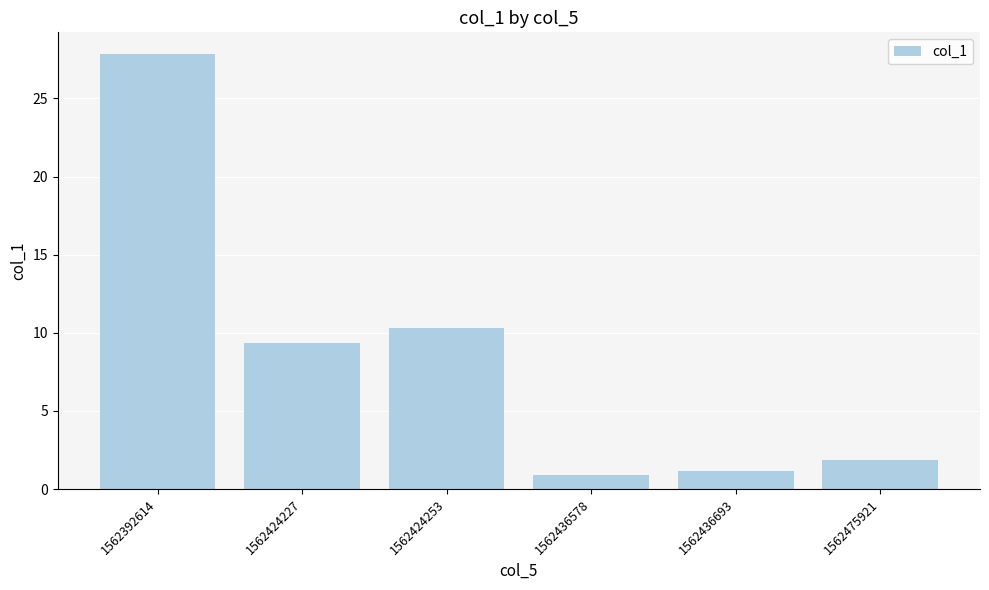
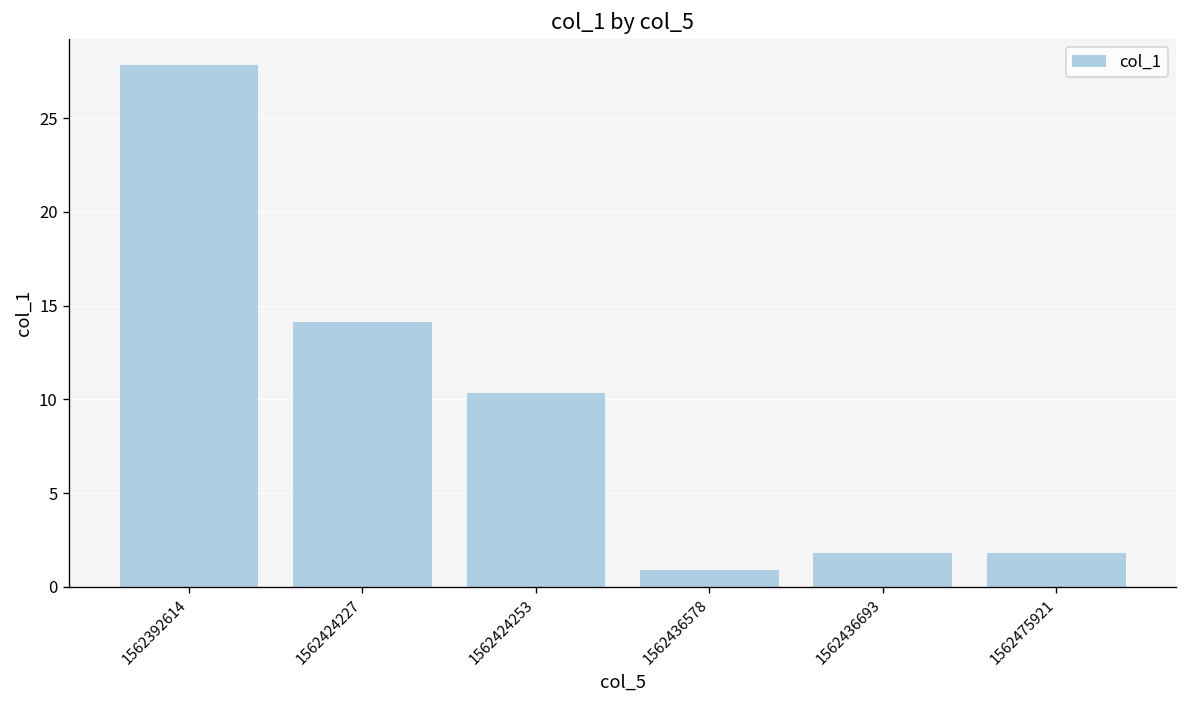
1562424227: 9.4 -> 14.1
1562436693: 1.1 -> 1.8
